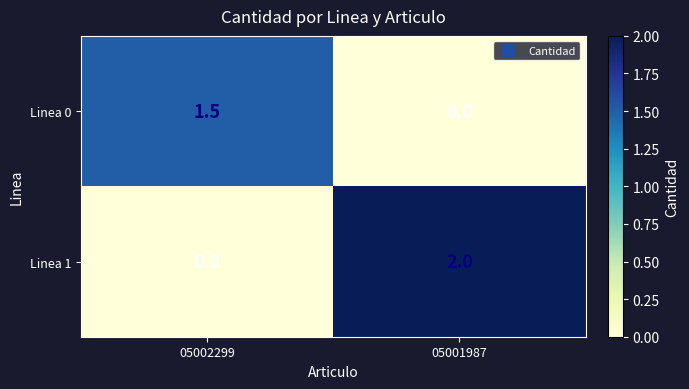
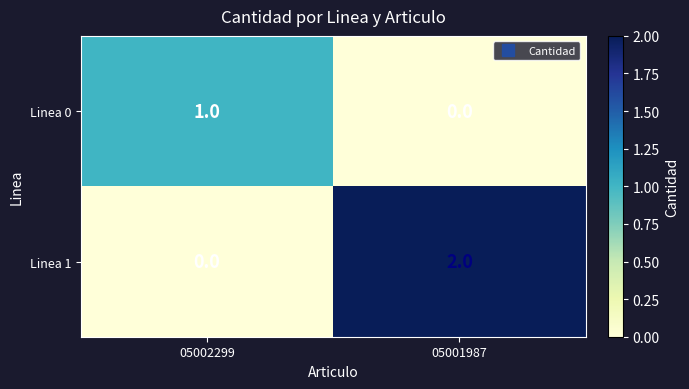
Linea 0, 05002299: 1.5 -> 1.0
